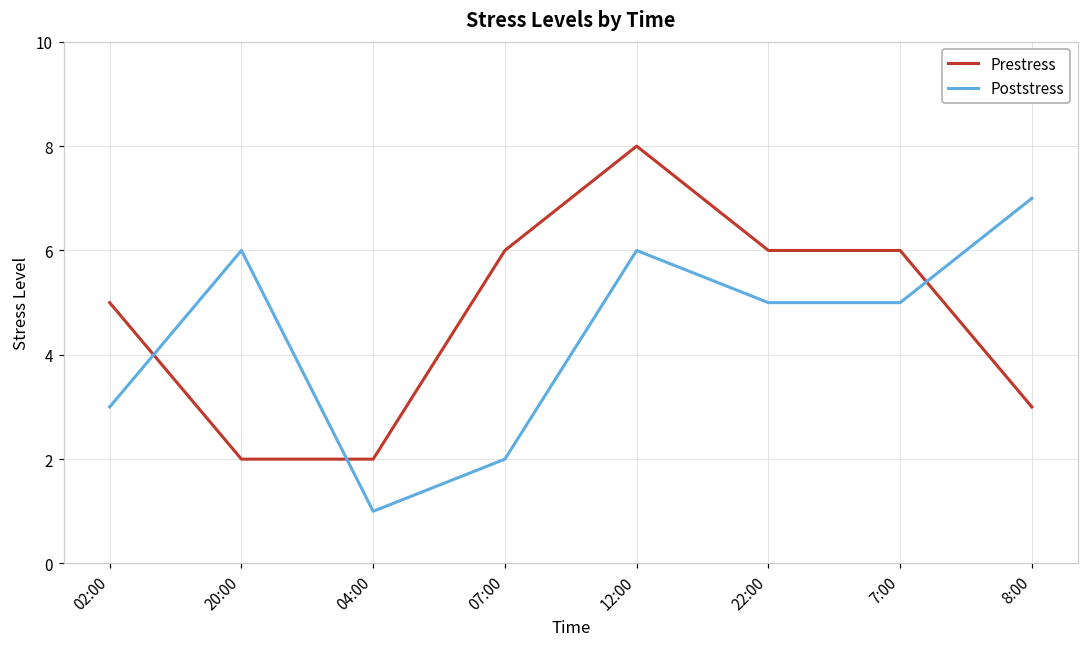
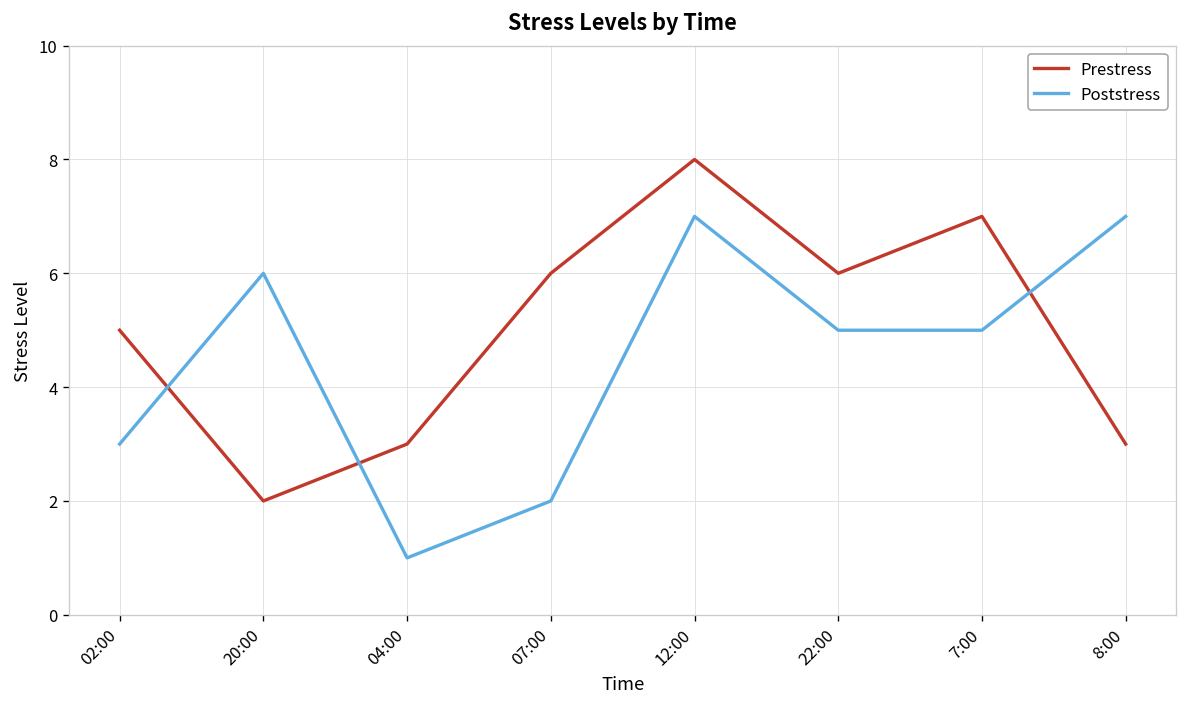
Prestress, 04:00: 2 -> 3
Poststress, 12:00: 6 -> 7
Prestress, 7:00: 6 -> 7
